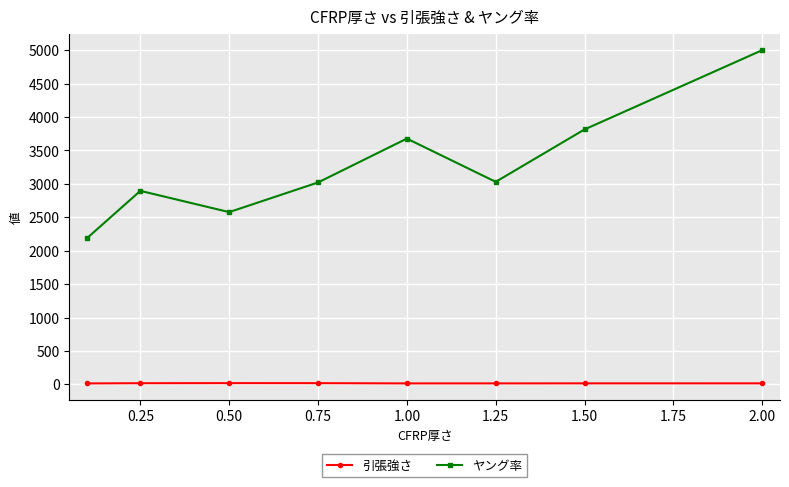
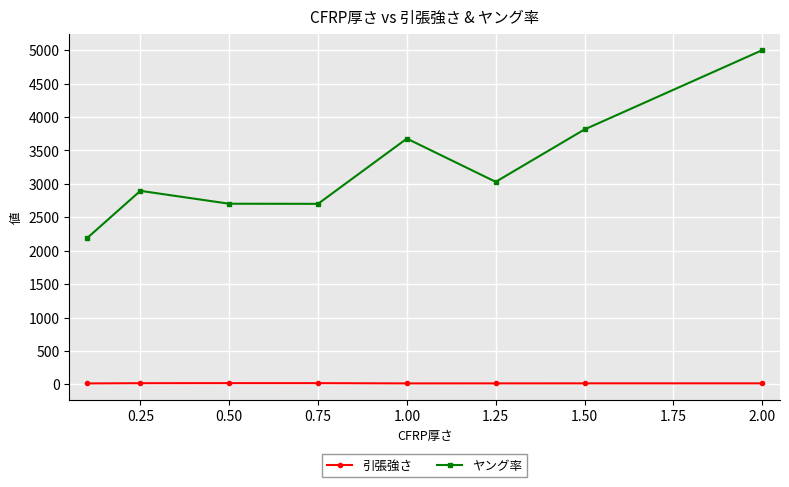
ヤング率, 0.50: 2600 -> 2700
ヤング率, 0.75: 3000 -> 2700
